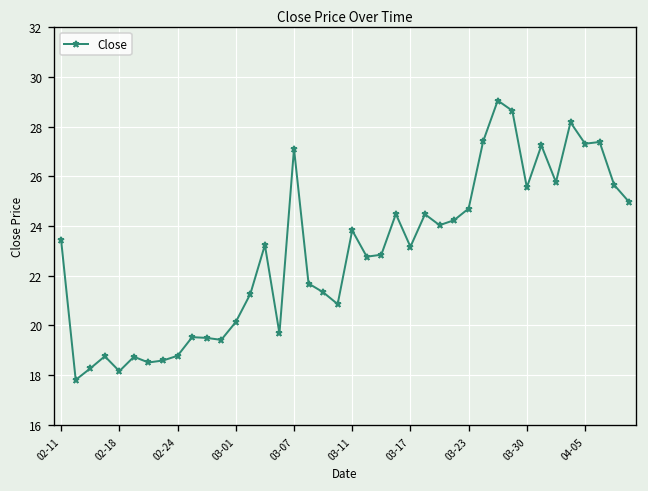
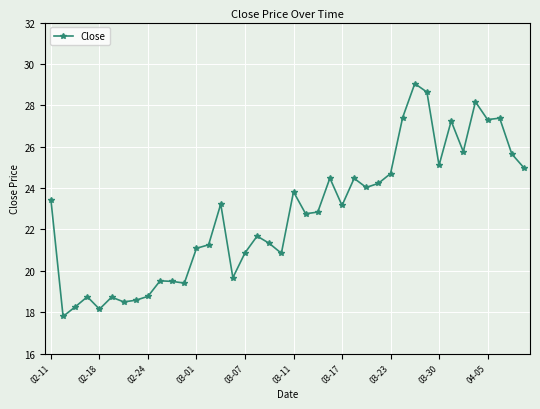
03-01: 20.1 -> 21.1
03-07: 27.1 -> 20.9
03-30: 25.6 -> 25.1
